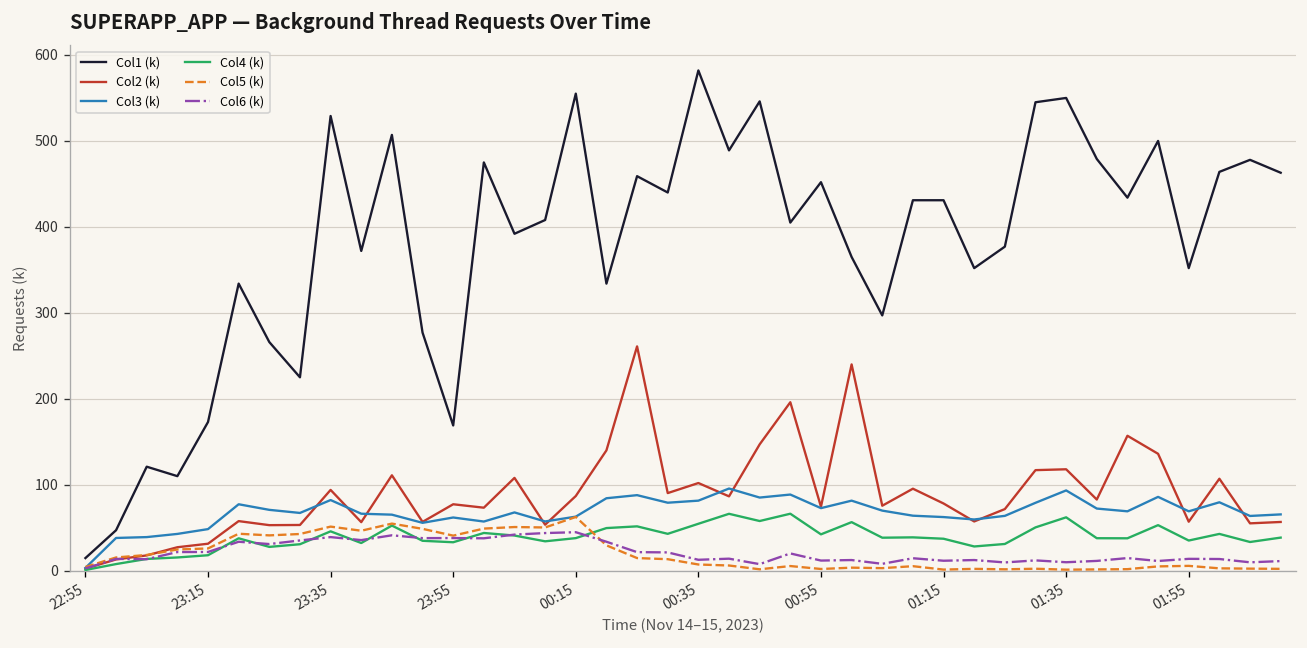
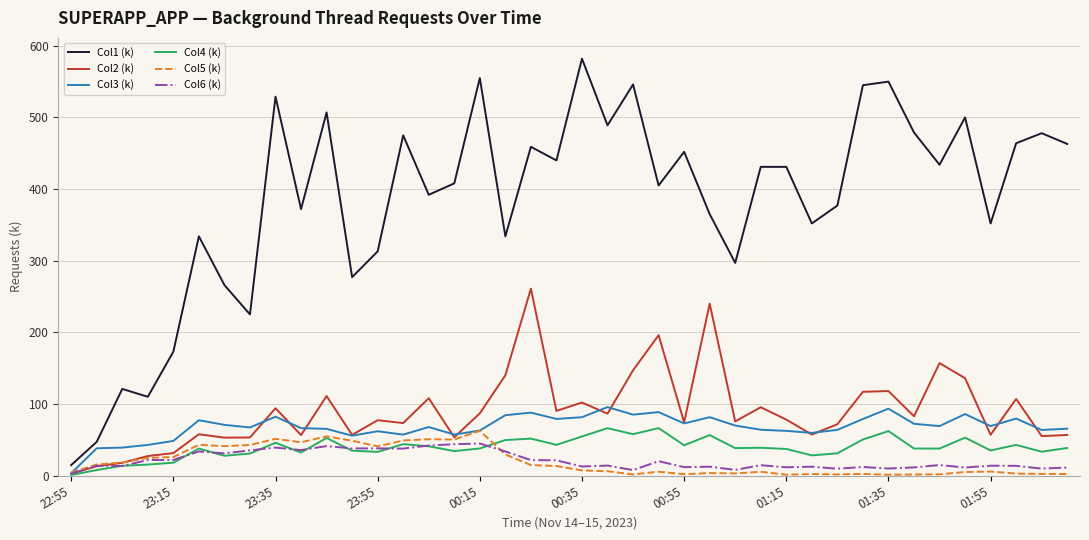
Col1 (k), 23:55: 170 -> 310
